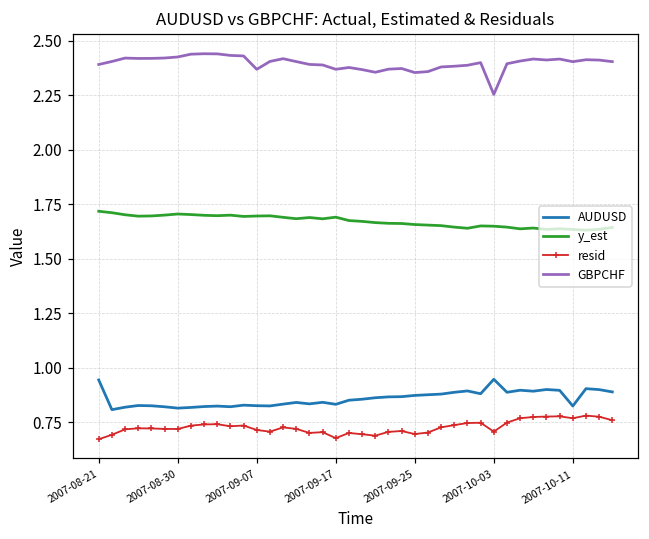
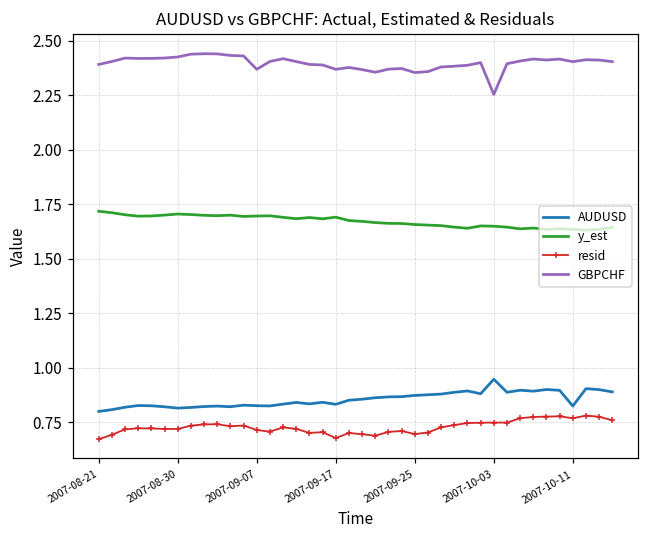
AUDUSD, 2007-08-21: 0.94 -> 0.80
resid, 2007-10-03: 0.71 -> 0.75
